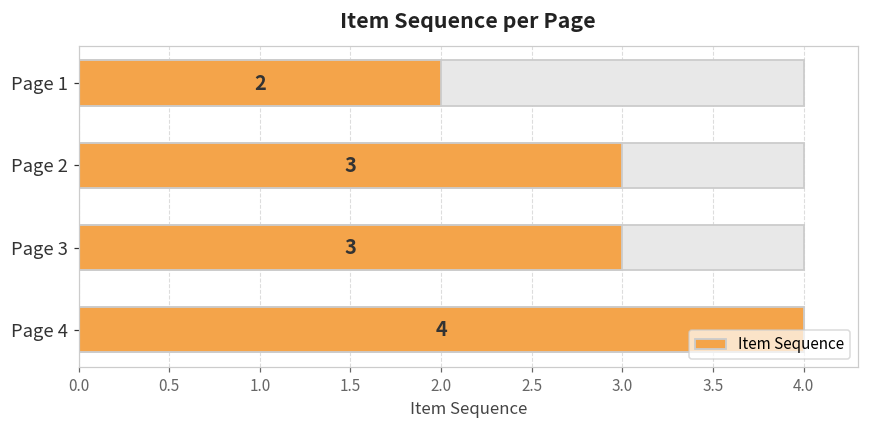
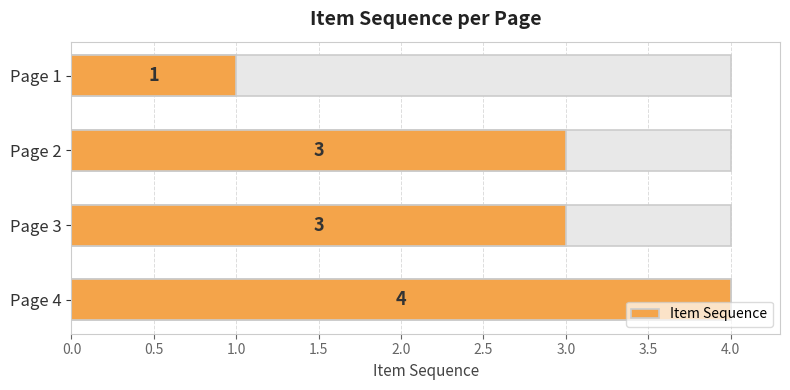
Item Sequence, Page 1: 2 -> 1
